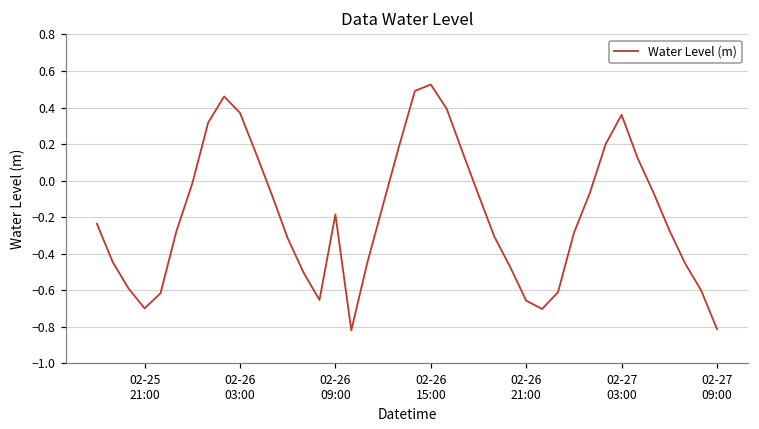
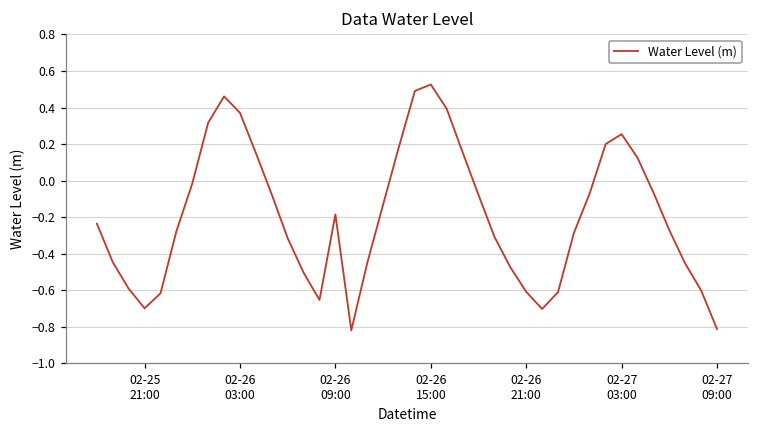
02-26 21:00: -0.66 -> -0.61
02-27 03:00: 0.36 -> 0.25
